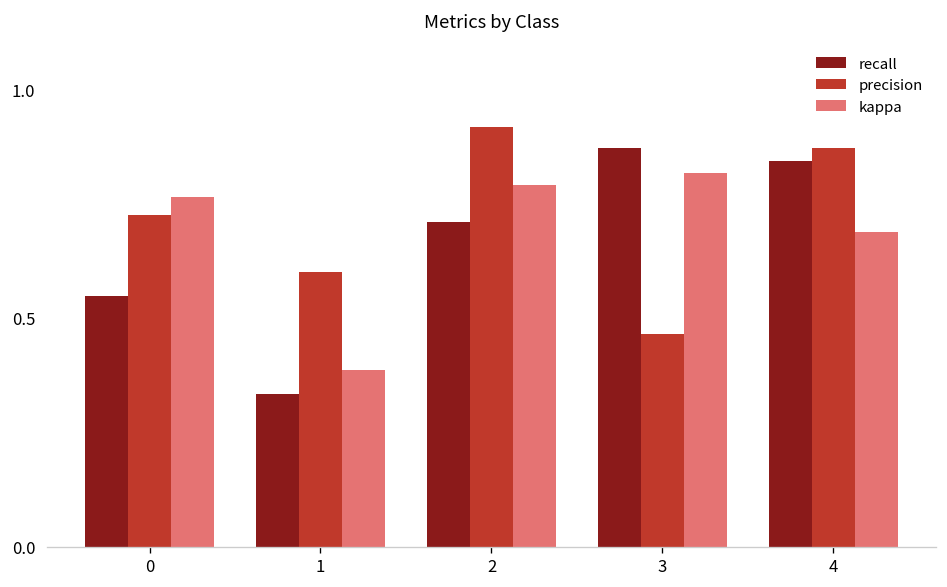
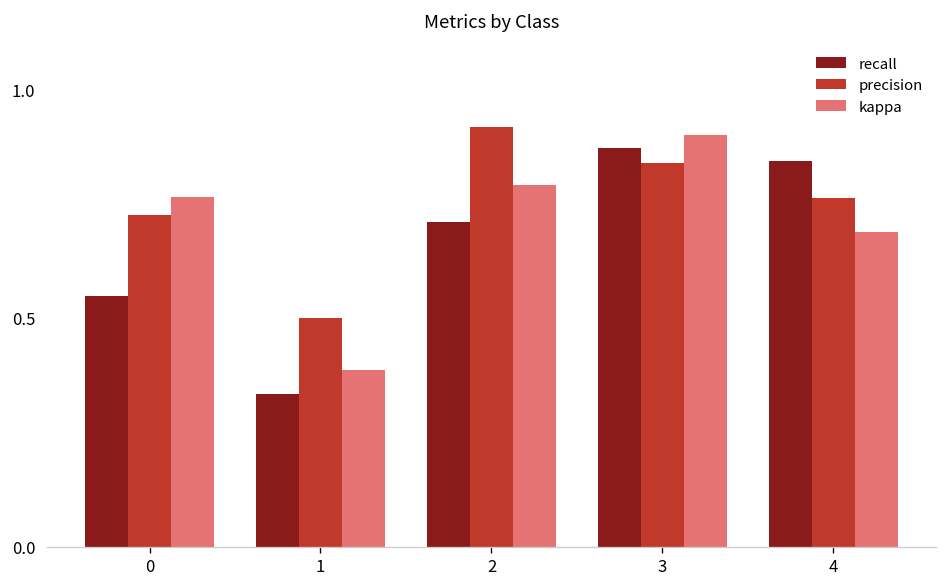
precision, 1: 0.6 -> 0.5
precision, 3: 0.47 -> 0.84
kappa, 3: 0.82 -> 0.90
precision, 4: 0.87 -> 0.76
